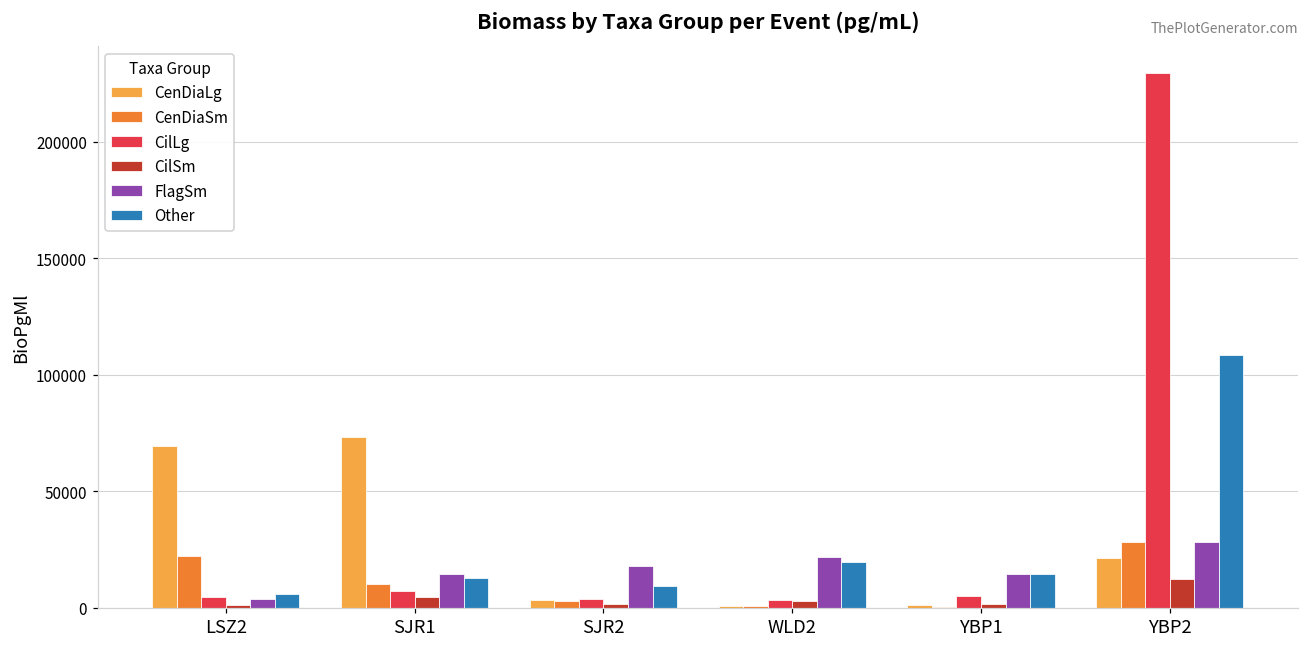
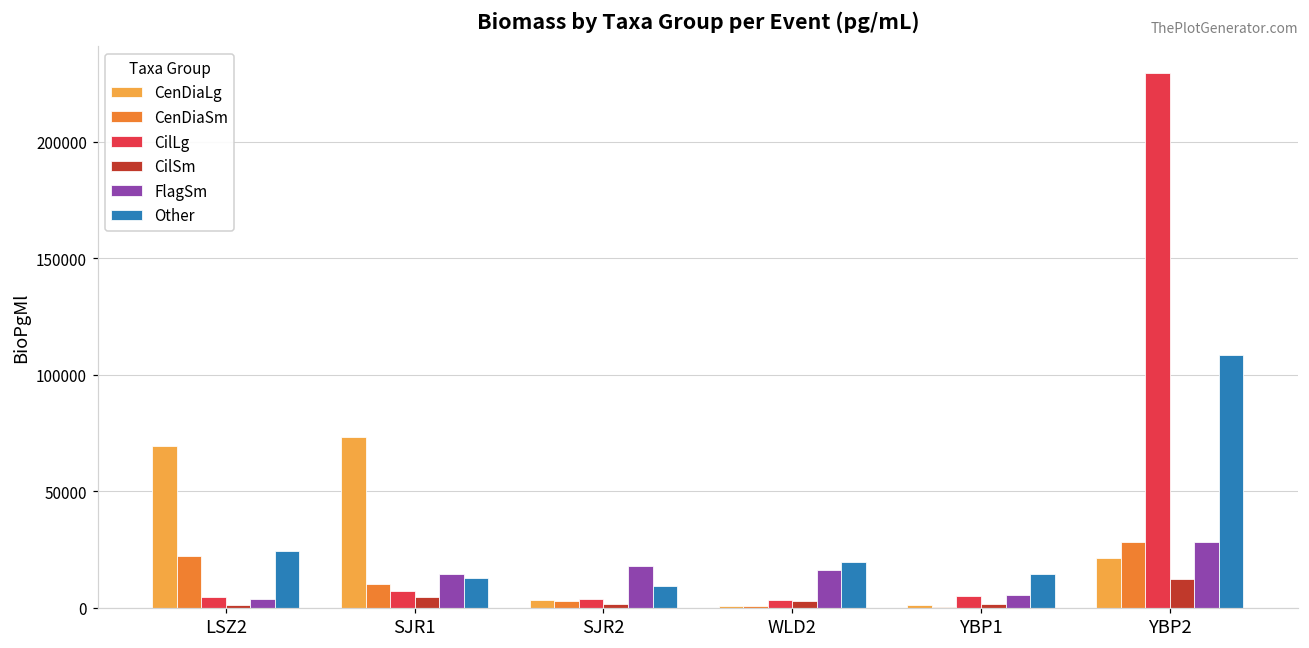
Other, LSZ2: 6000 -> 24000
FlagSm, WLD2: 22000 -> 16000
FlagSm, YBP1: 14000 -> 5000
